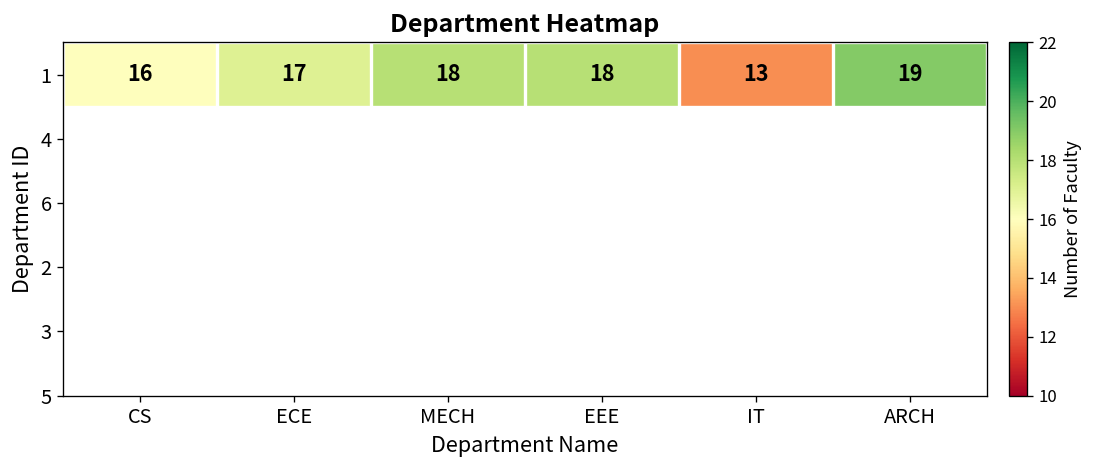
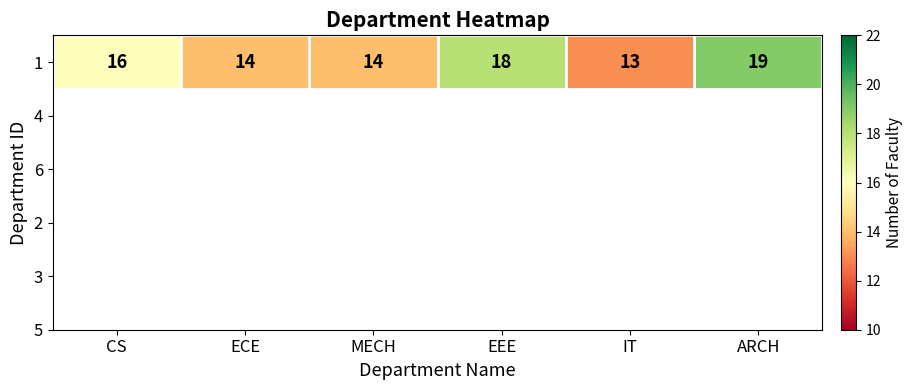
1, ECE: 17 -> 14
1, MECH: 18 -> 14
